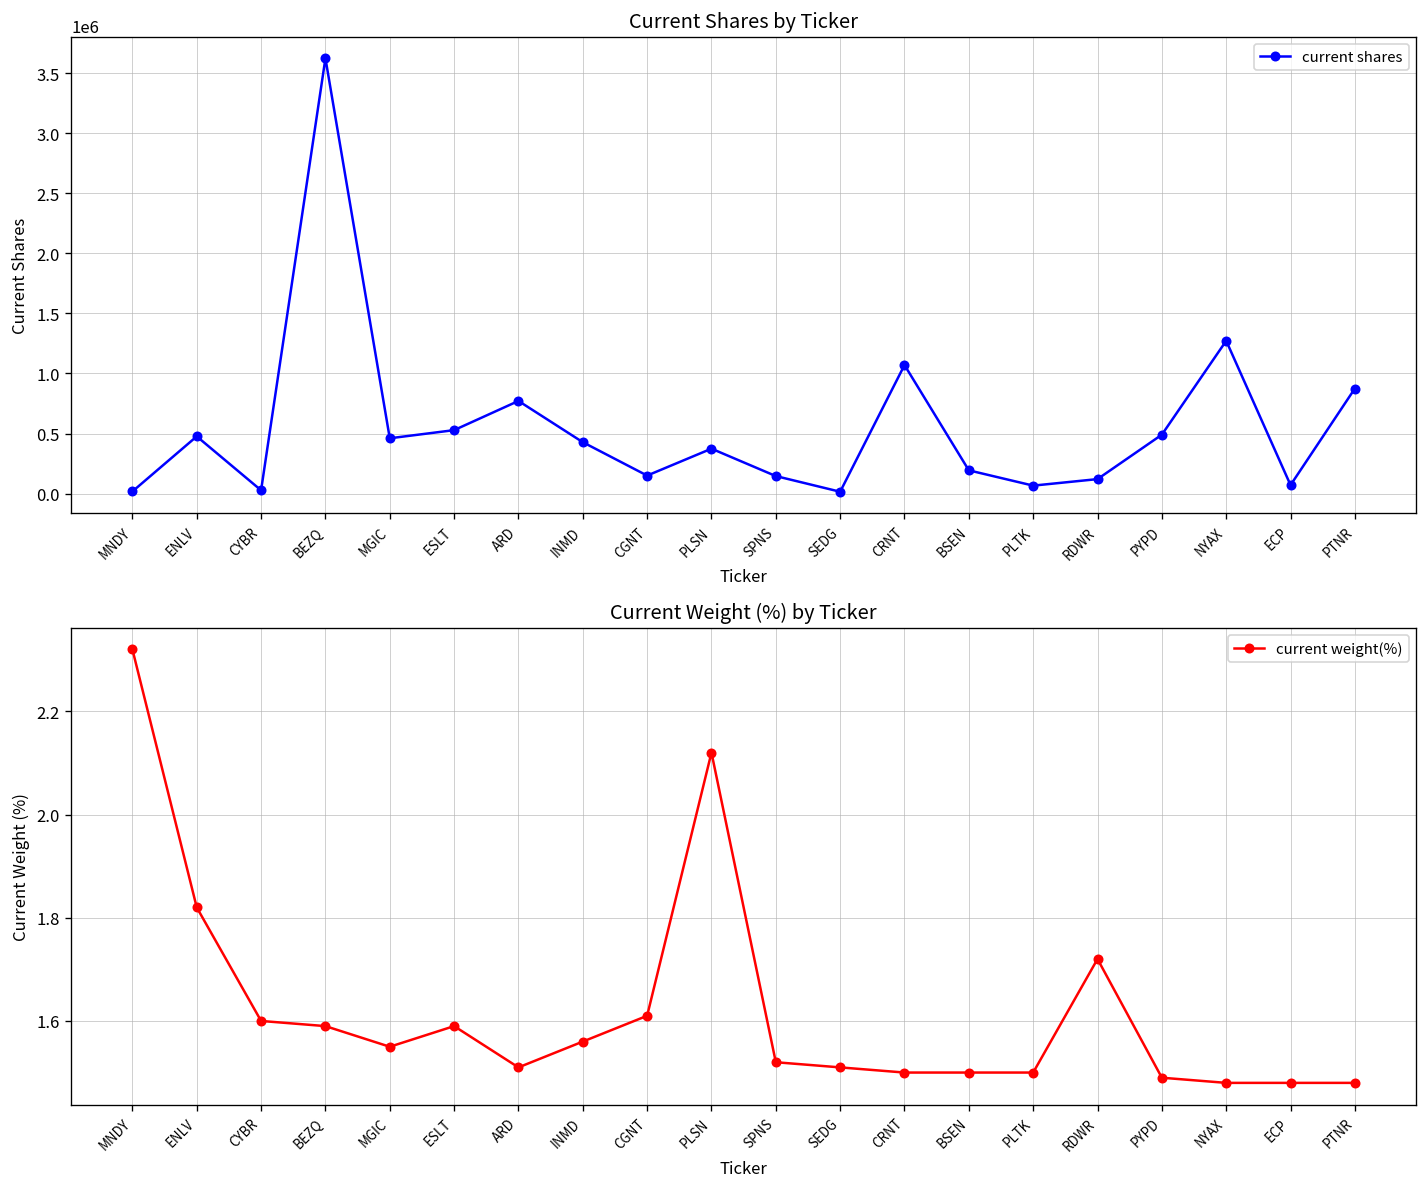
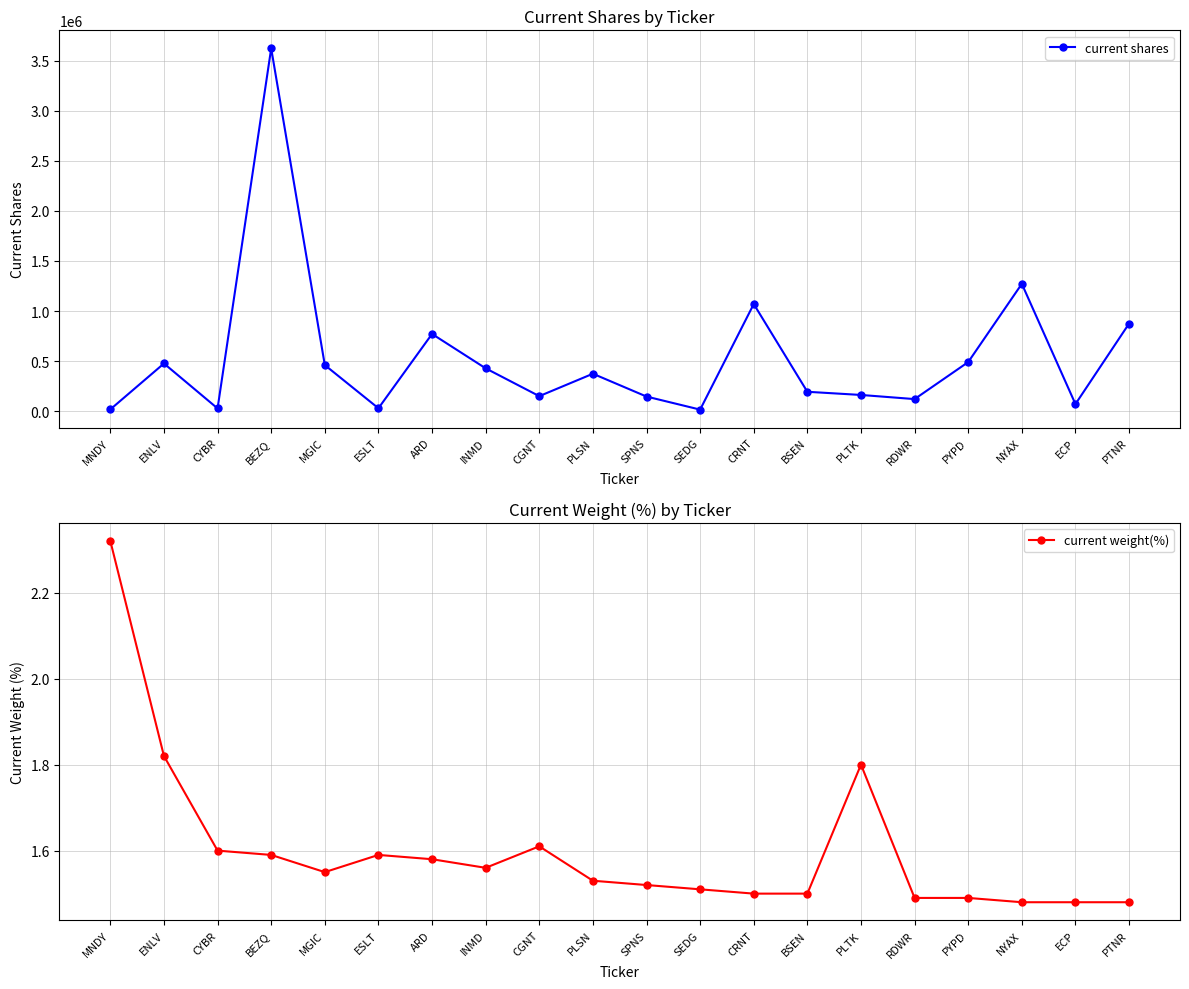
Current Shares by Ticker, ESLT: 530000 -> 30000
Current Shares by Ticker, PLTK: 70000 -> 160000
Current Weight (%) by Ticker, ARD: 1.51 -> 1.58
Current Weight (%) by Ticker, PLSN: 2.12 -> 1.53
Current Weight (%) by Ticker, PLTK: 1.5 -> 1.8
Current Weight (%) by Ticker, RDWR: 1.72 -> 1.49
